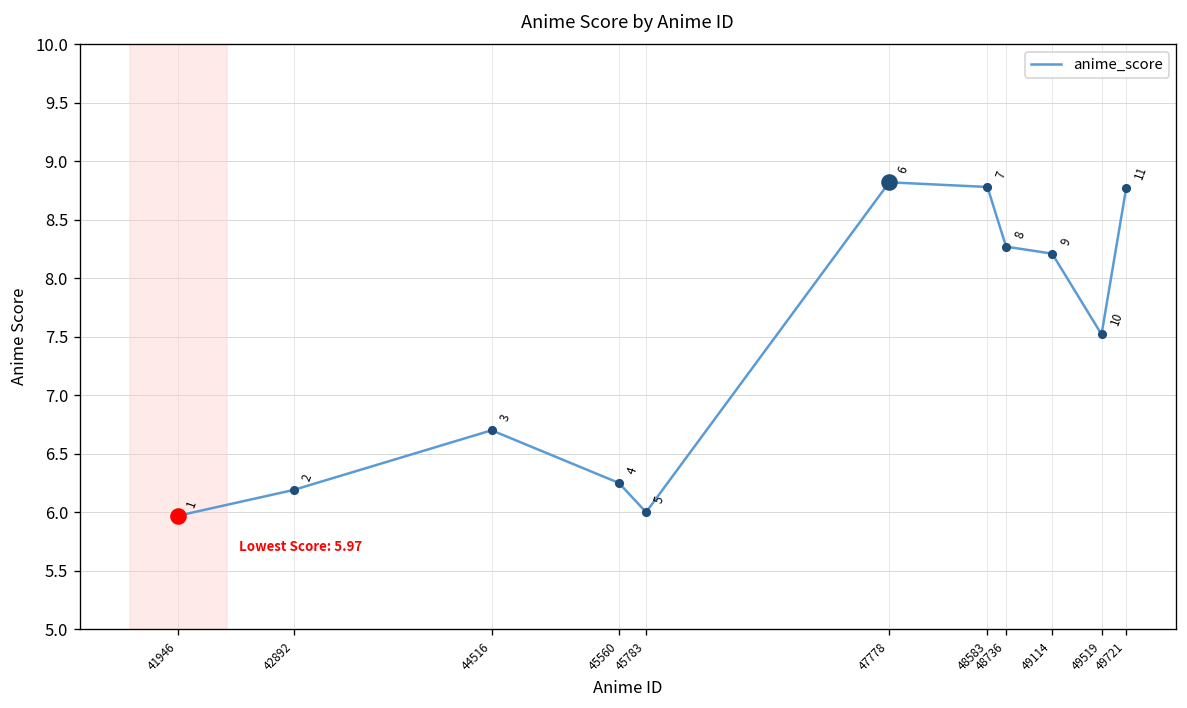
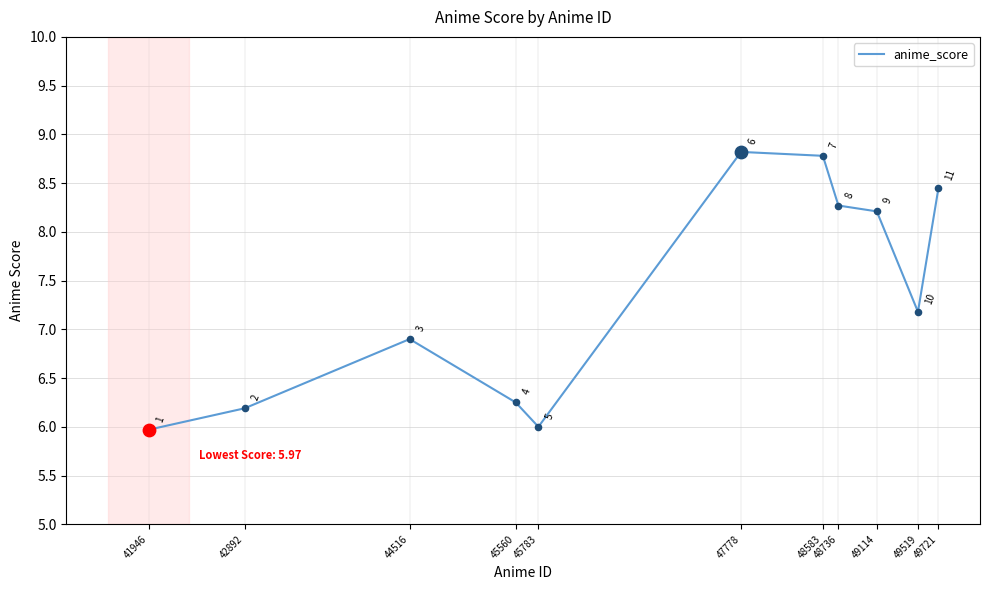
anime_score, 44516: 6.7 -> 6.9
anime_score, 49519: 7.5 -> 7.2
anime_score, 49721: 8.8 -> 8.5
